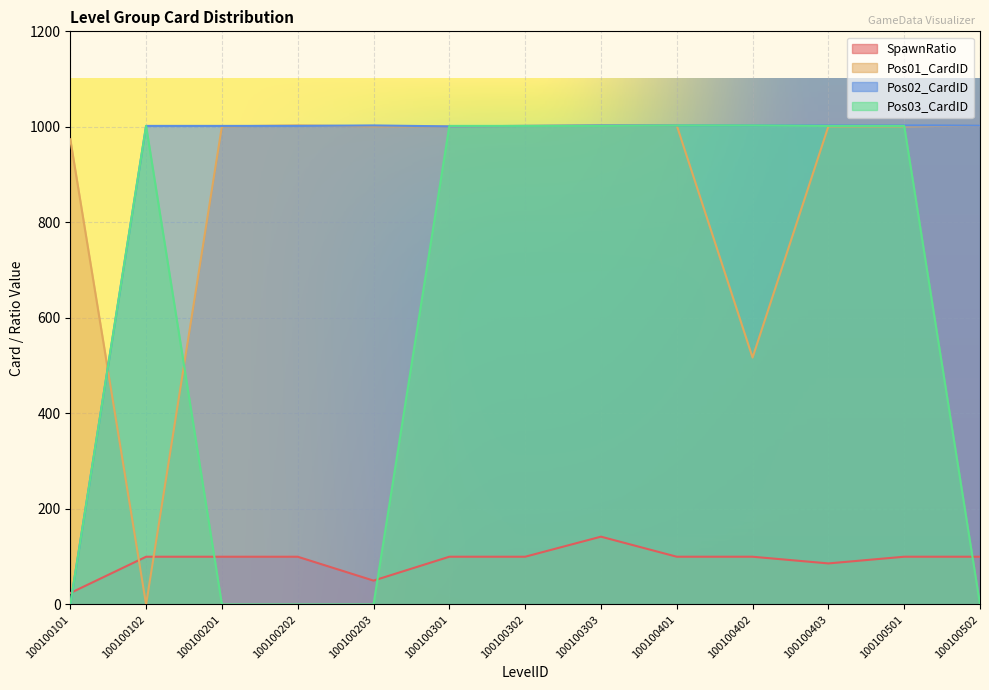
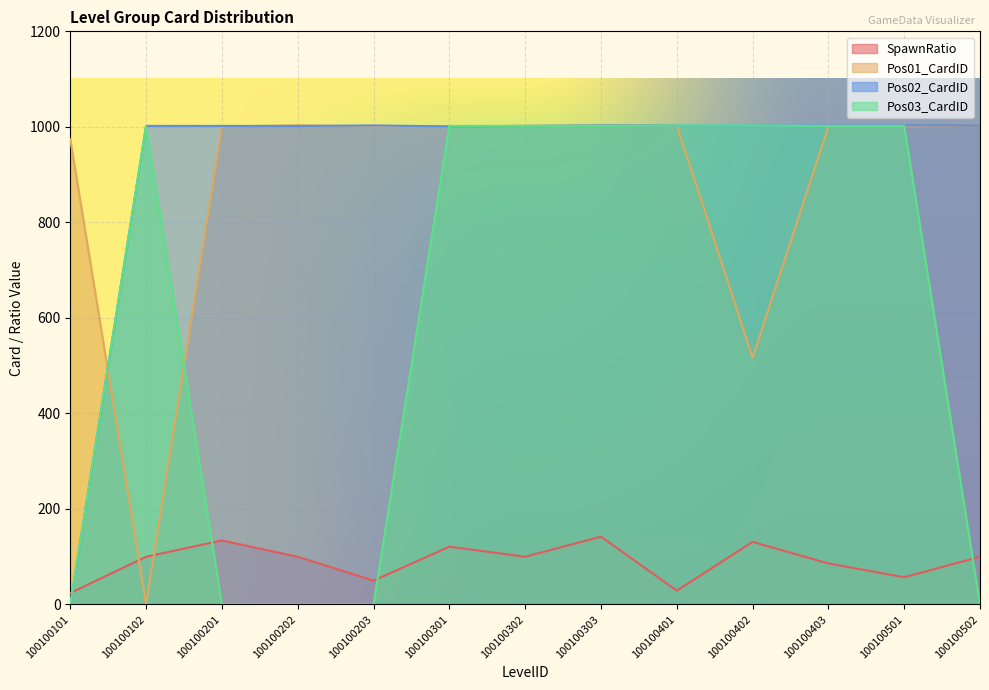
SpawnRatio, 100100201: 100 -> 130
SpawnRatio, 100100301: 100 -> 120
SpawnRatio, 100100401: 100 -> 30
SpawnRatio, 100100402: 100 -> 130
SpawnRatio, 100100501: 100 -> 60
